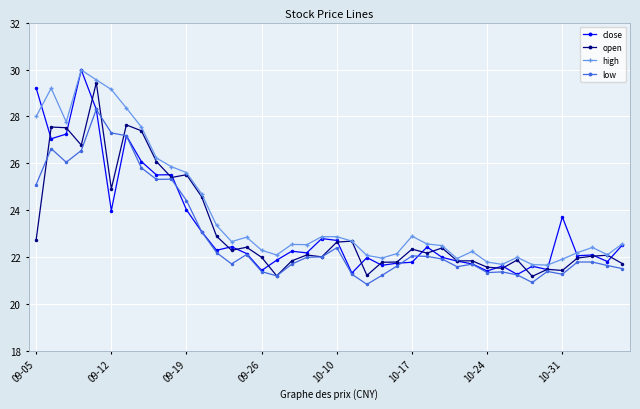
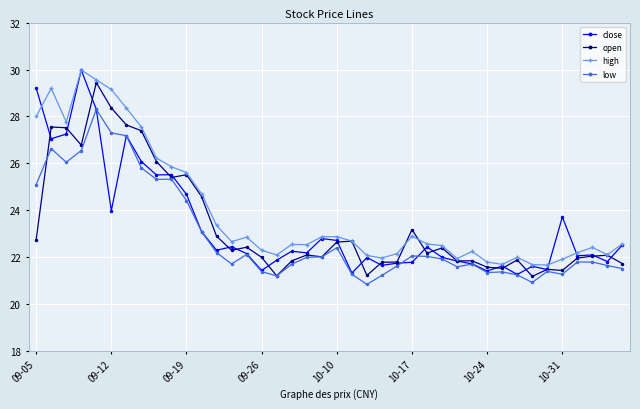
open, 09-12: 24.9 -> 28.4
close, 09-19: 24.0 -> 24.7
open, 10-17: 22.4 -> 23.2
